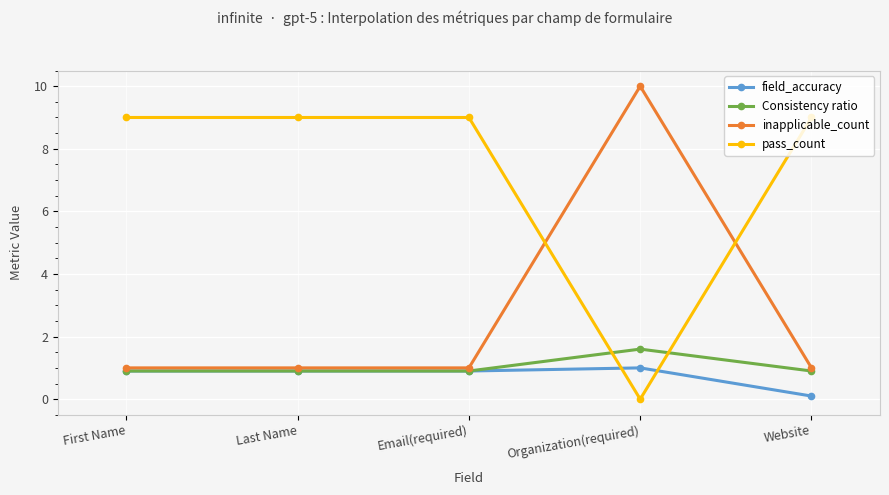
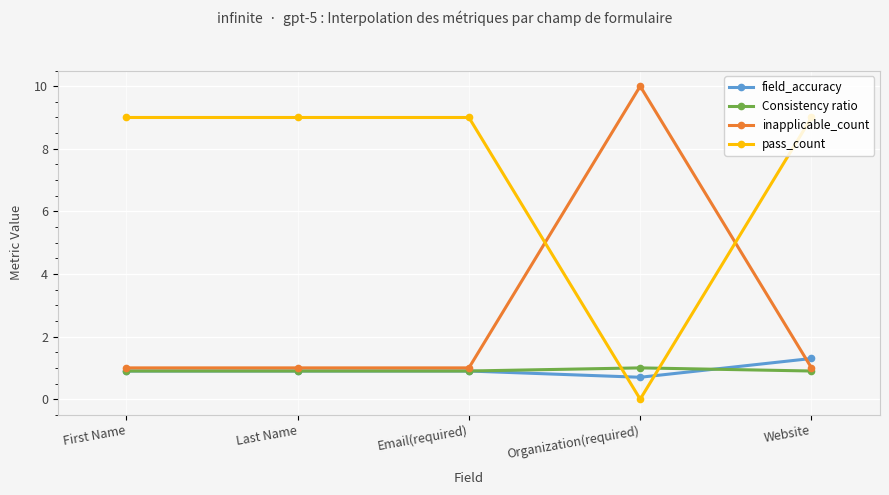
field_accuracy, Organization(required): 1.0 -> 0.7
Consistency ratio, Organization(required): 1.6 -> 1.0
field_accuracy, Website: 0.1 -> 1.3
